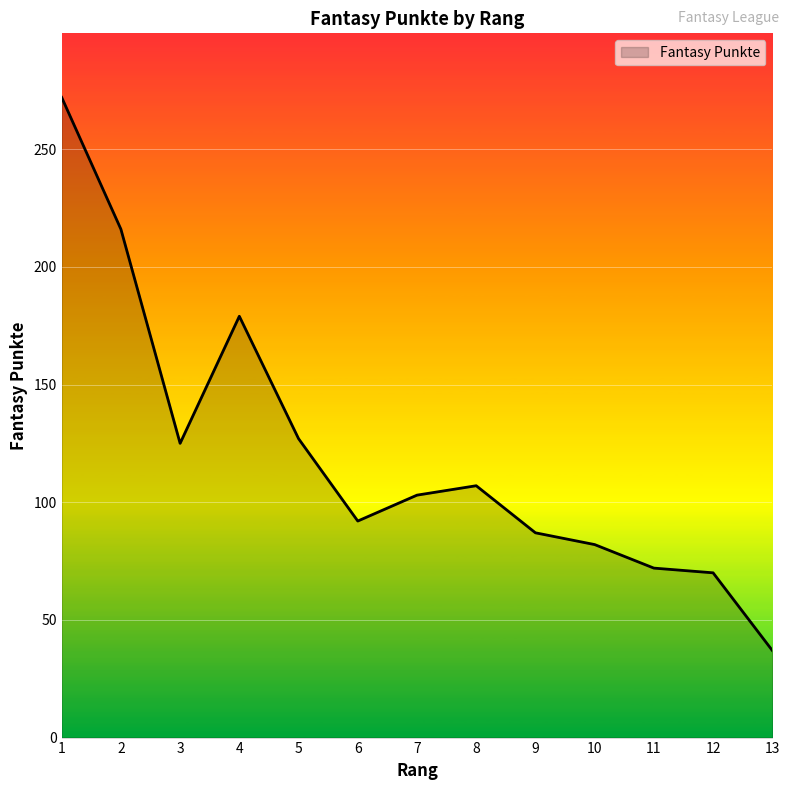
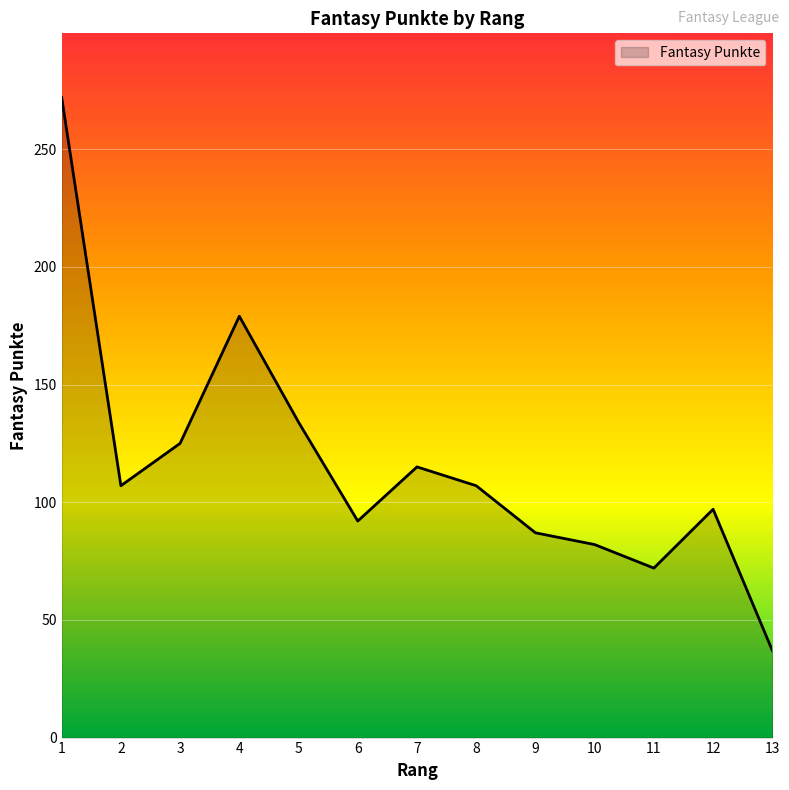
2: 216 -> 107
5: 127 -> 134
7: 103 -> 115
12: 70 -> 97
